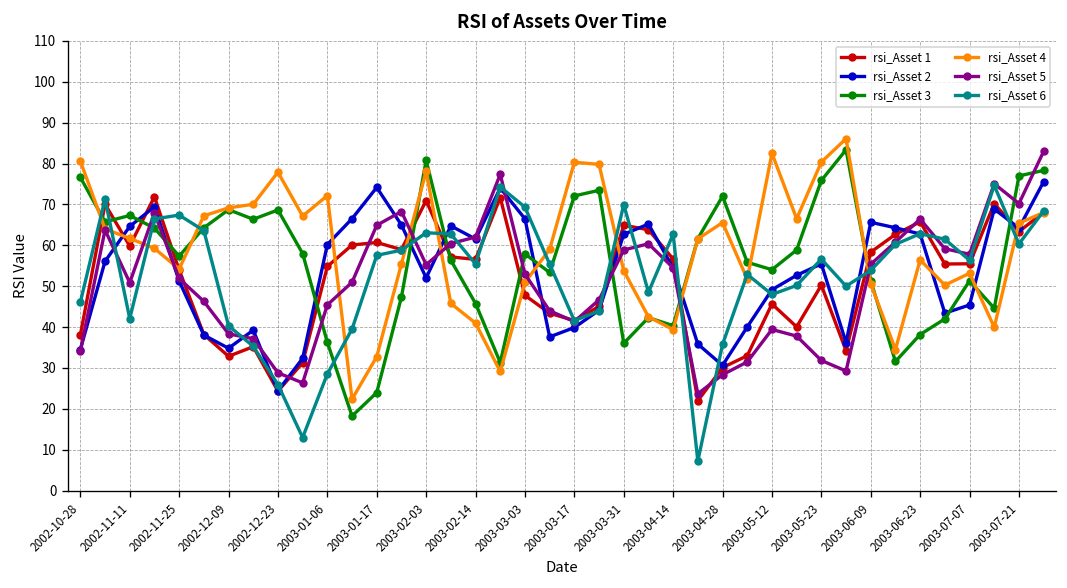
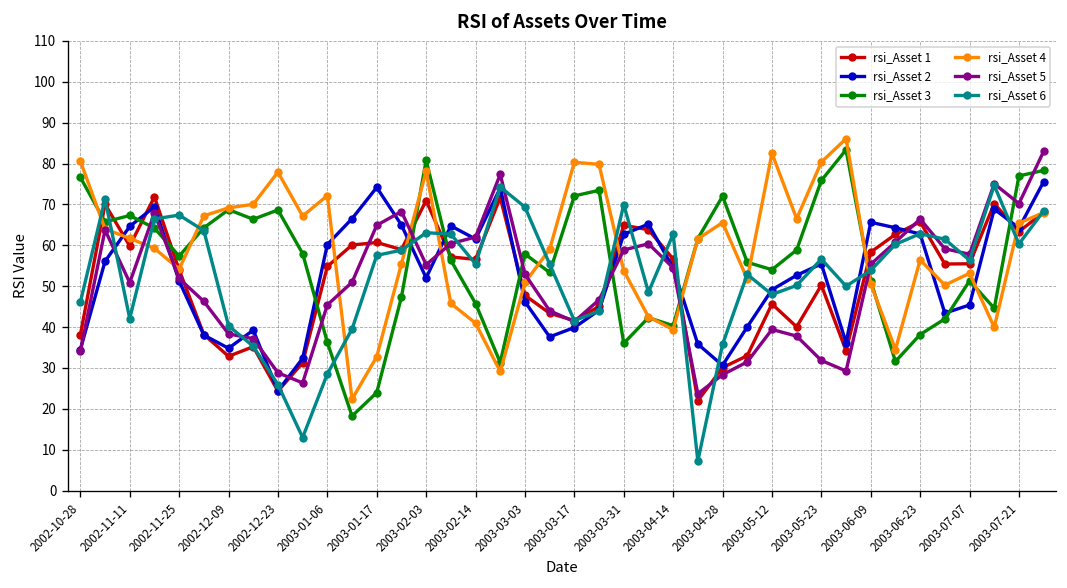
rsi_Asset 2, 2003-03-03: 67 -> 46
